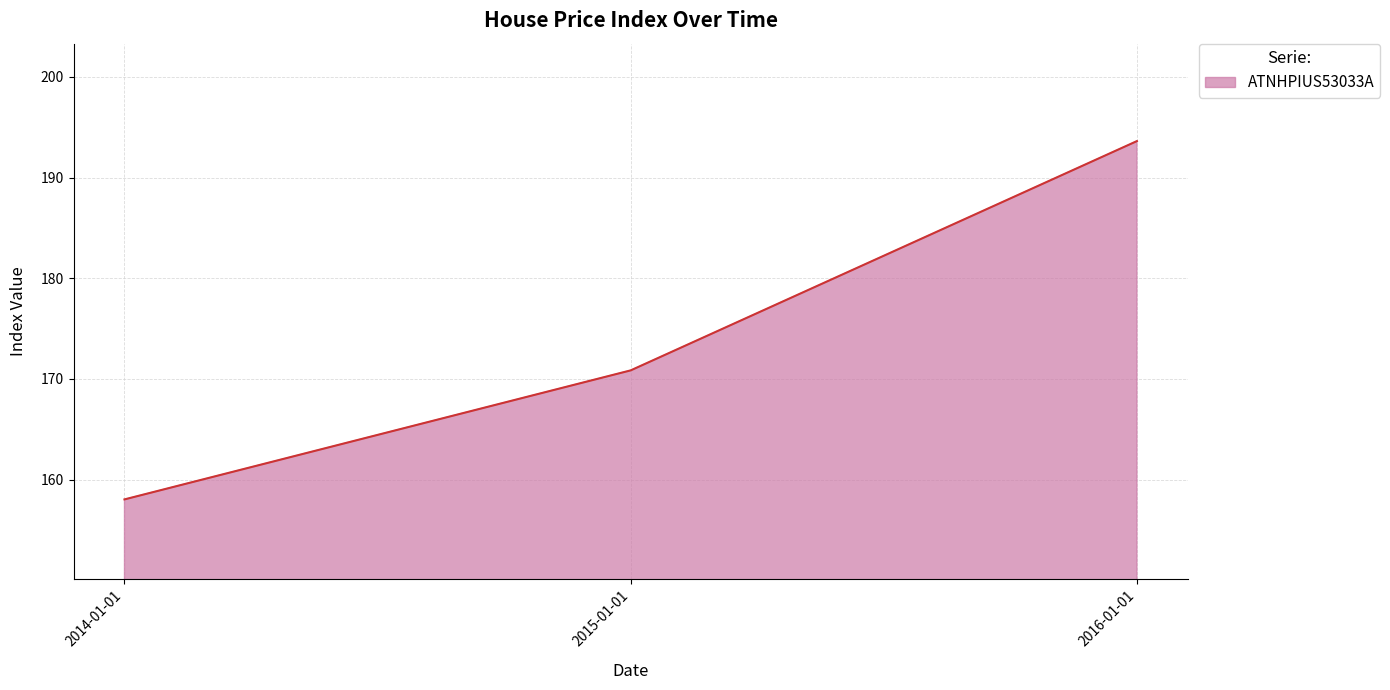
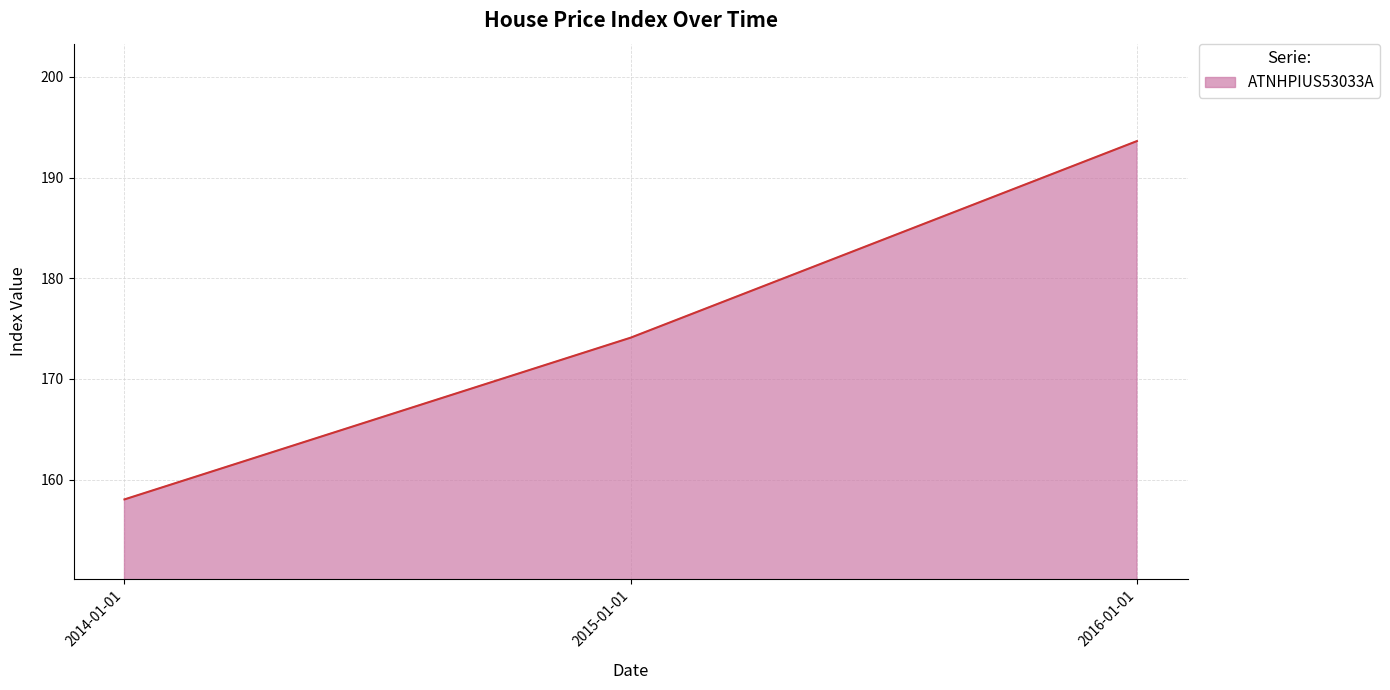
2015-01-01: 170.9 -> 174.1
